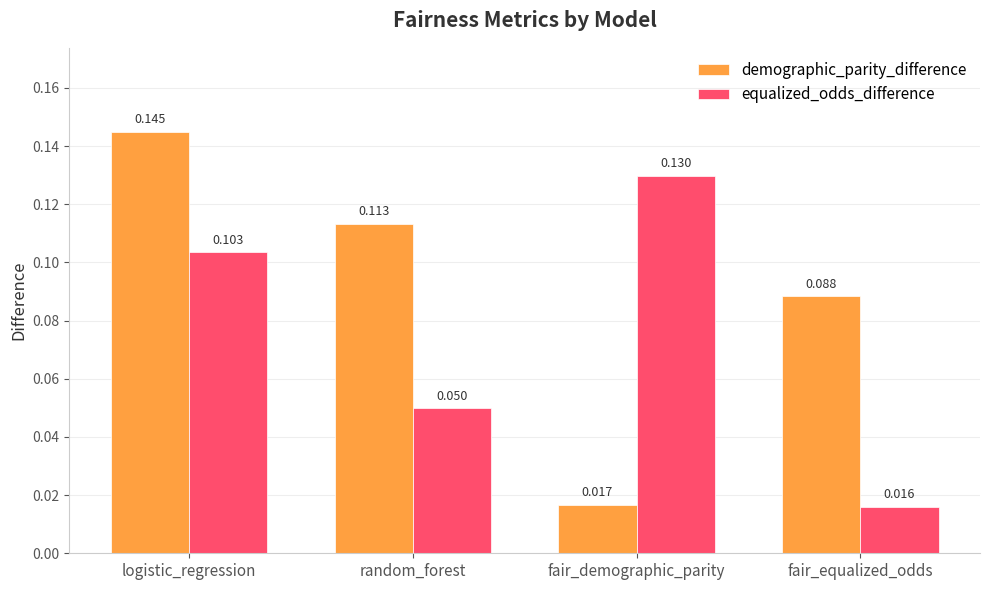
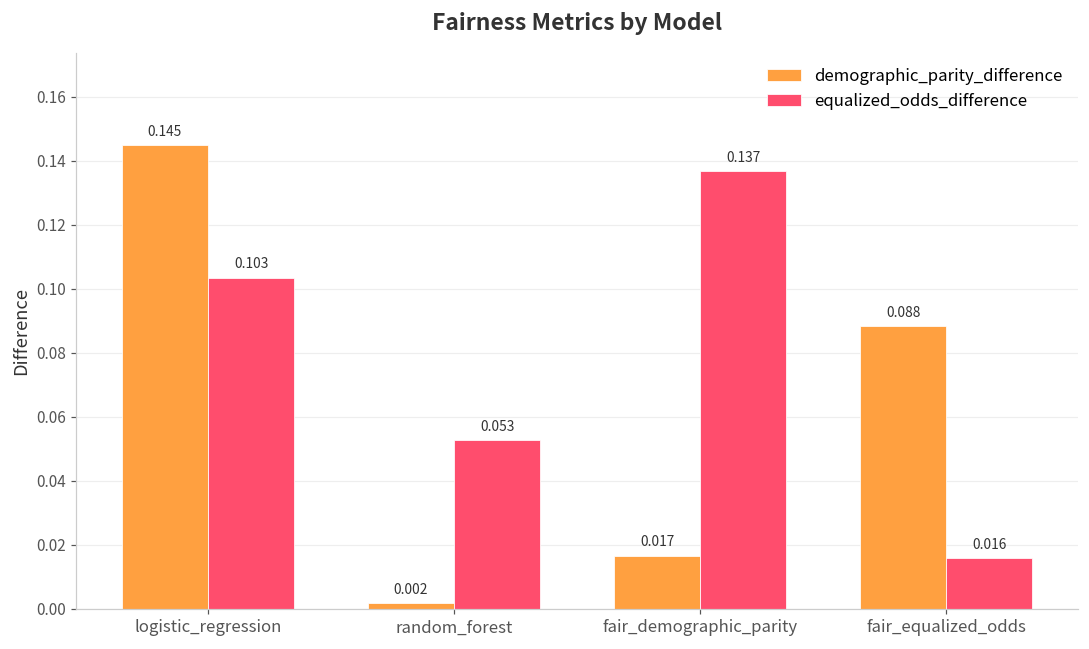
demographic_parity_difference, random_forest: 0.113 -> 0.002
equalized_odds_difference, random_forest: 0.050 -> 0.053
equalized_odds_difference, fair_demographic_parity: 0.130 -> 0.137
